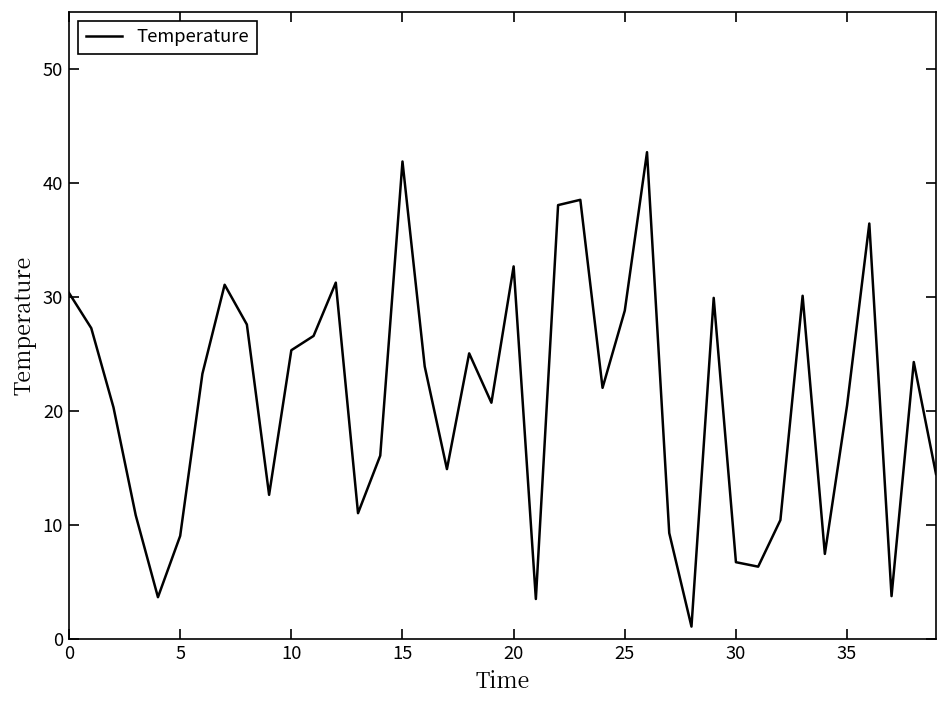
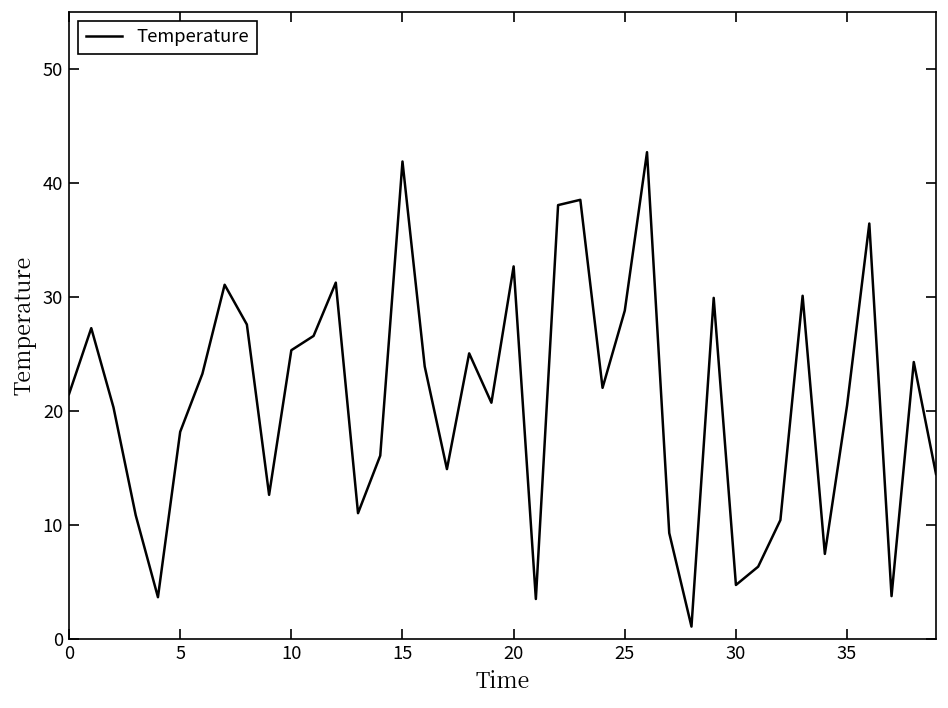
0: 30 -> 21
5: 9 -> 18
30: 7 -> 5
